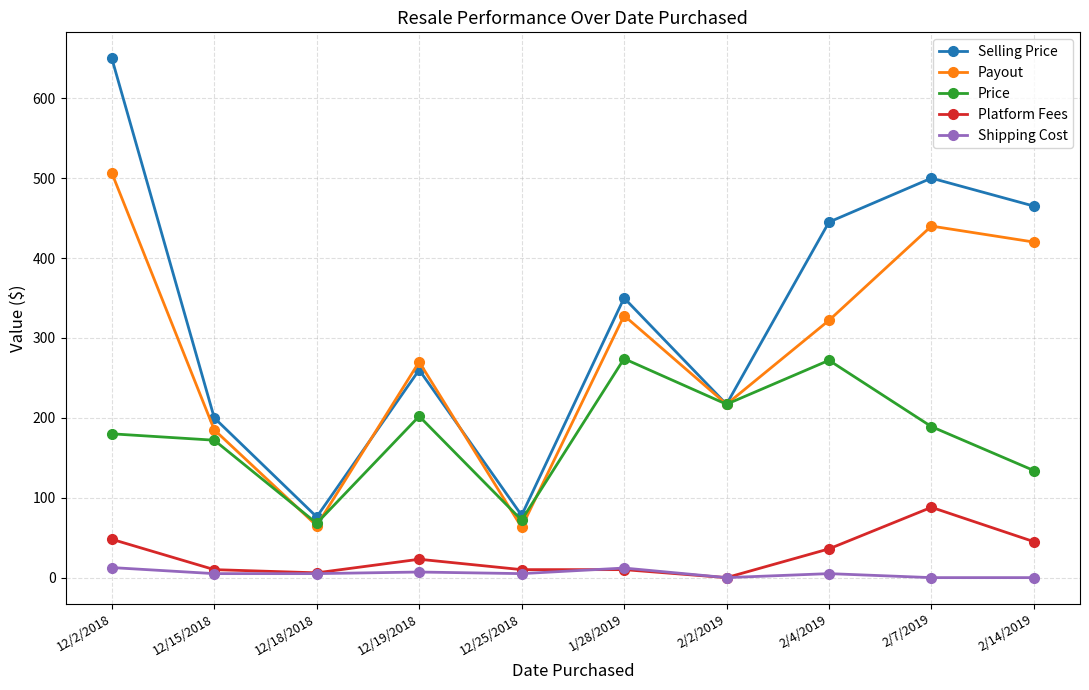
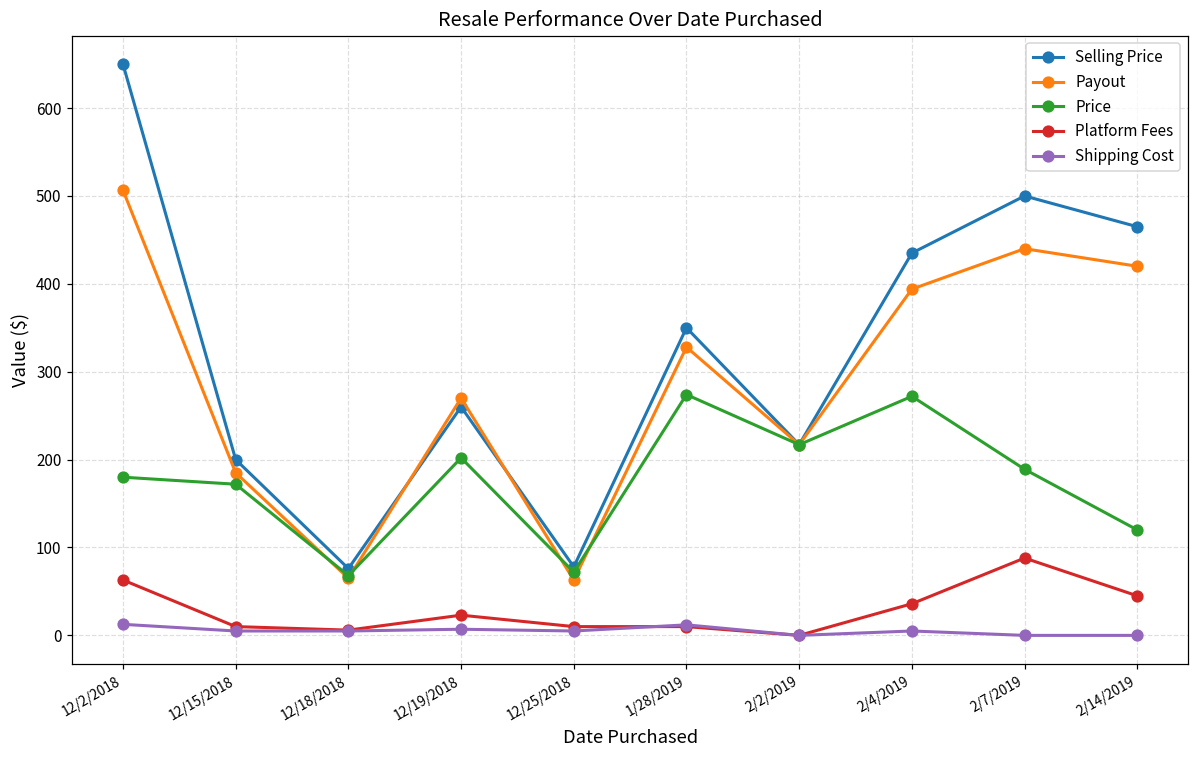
Platform Fees, 12/2/2018: 50 -> 60
Selling Price, 2/4/2019: 450 -> 440
Payout, 2/4/2019: 320 -> 390
Price, 2/14/2019: 130 -> 120
